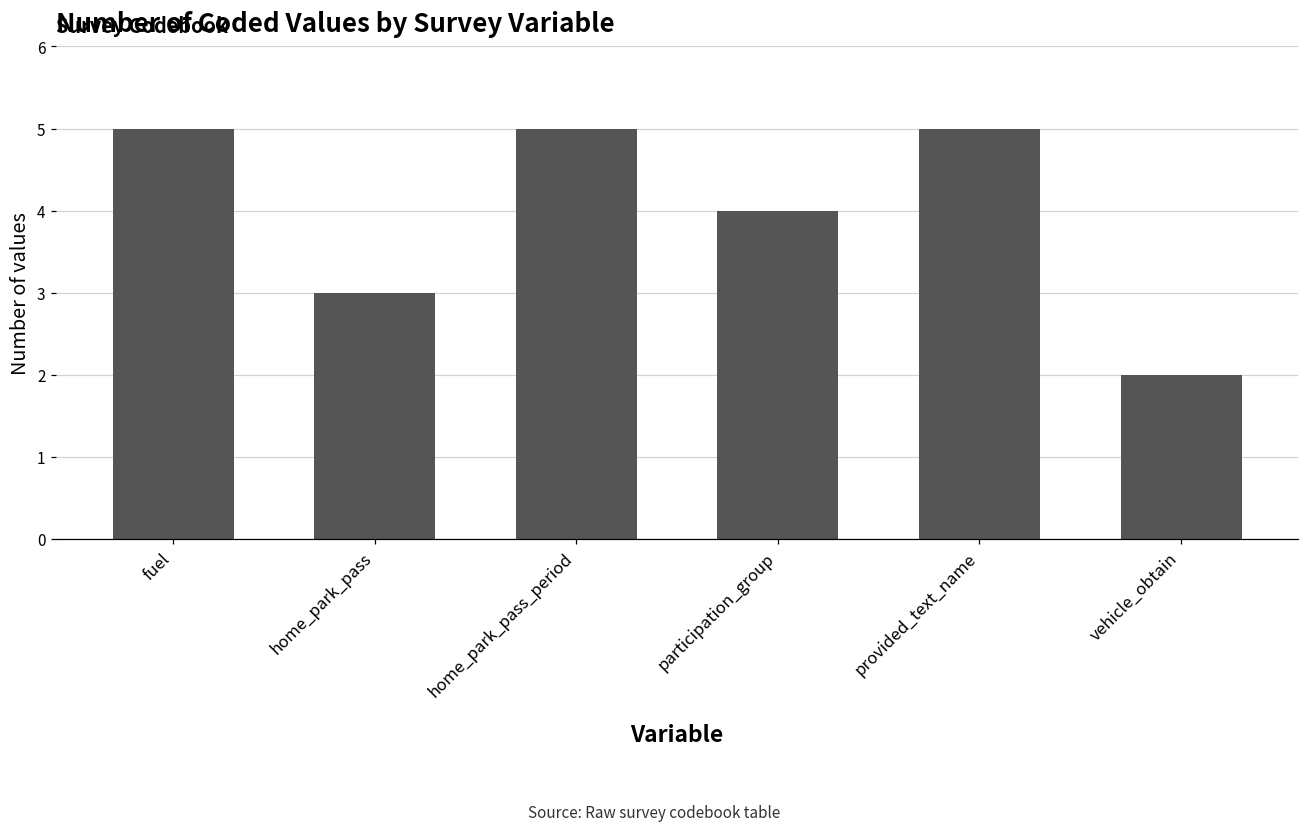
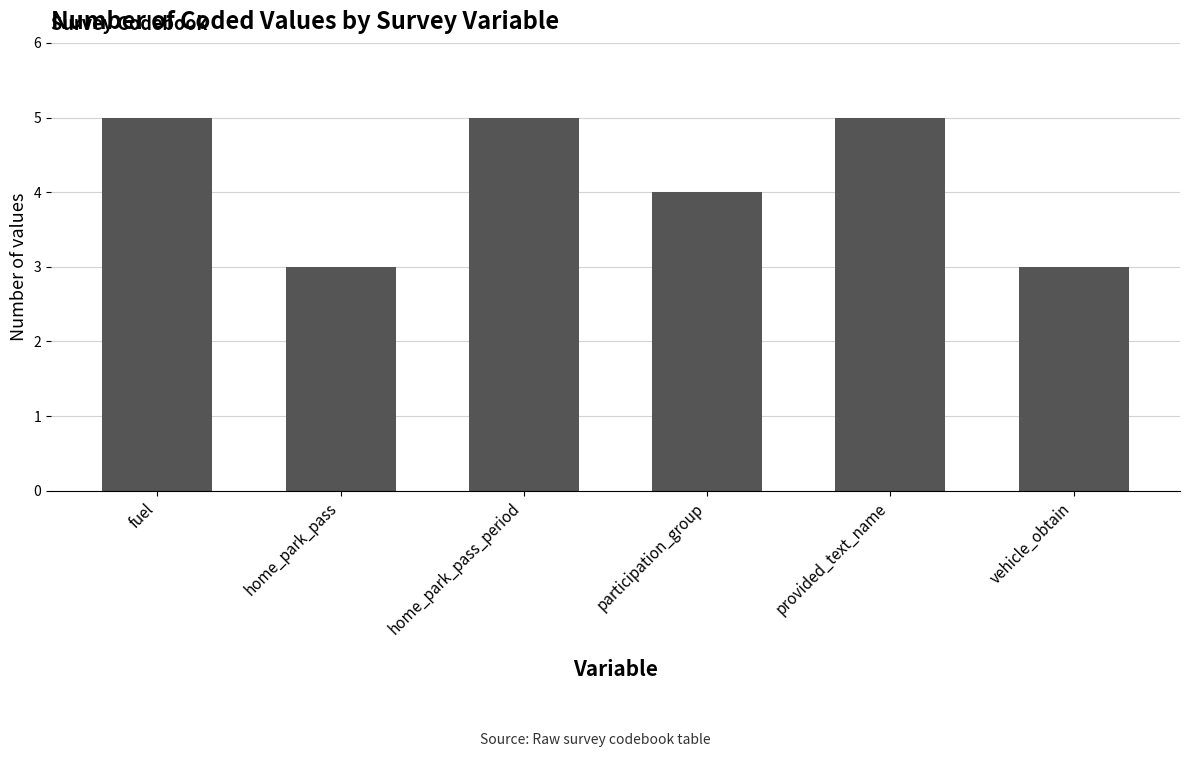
vehicle_obtain: 2 -> 3
